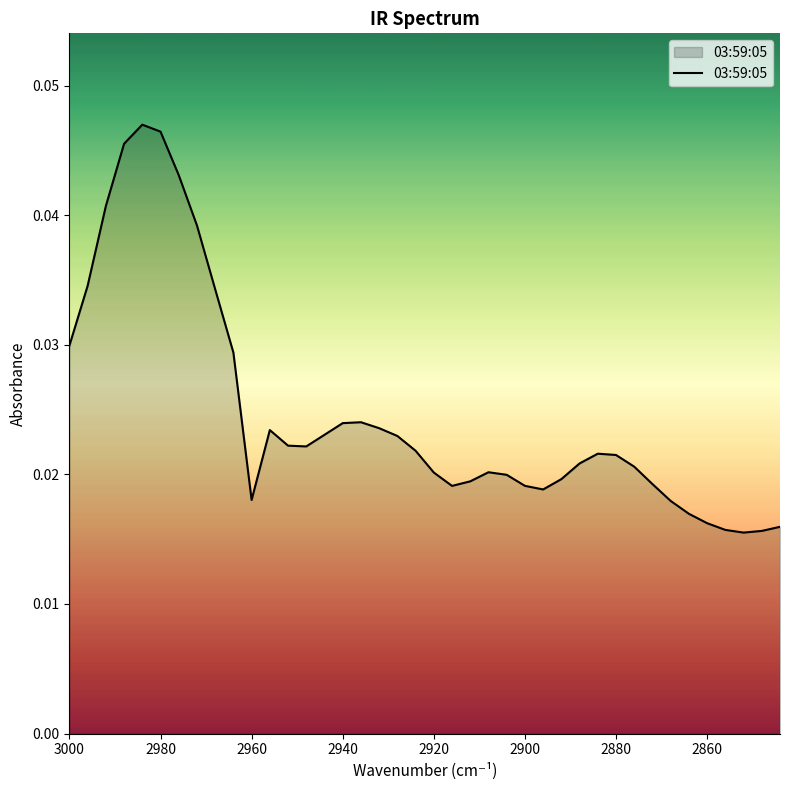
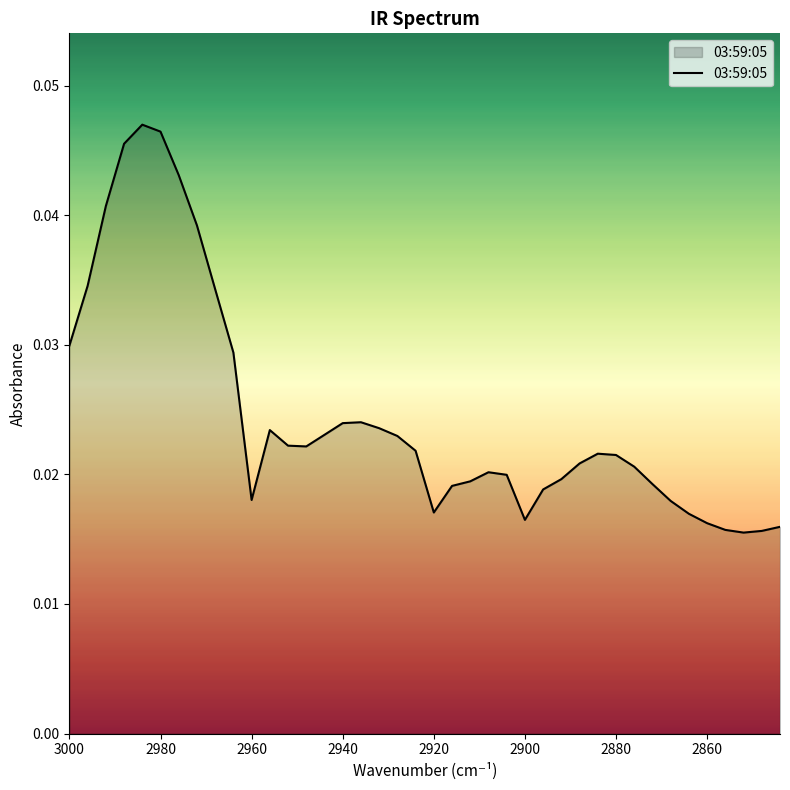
2920: 0.0201 -> 0.0171
2900: 0.0191 -> 0.0165
